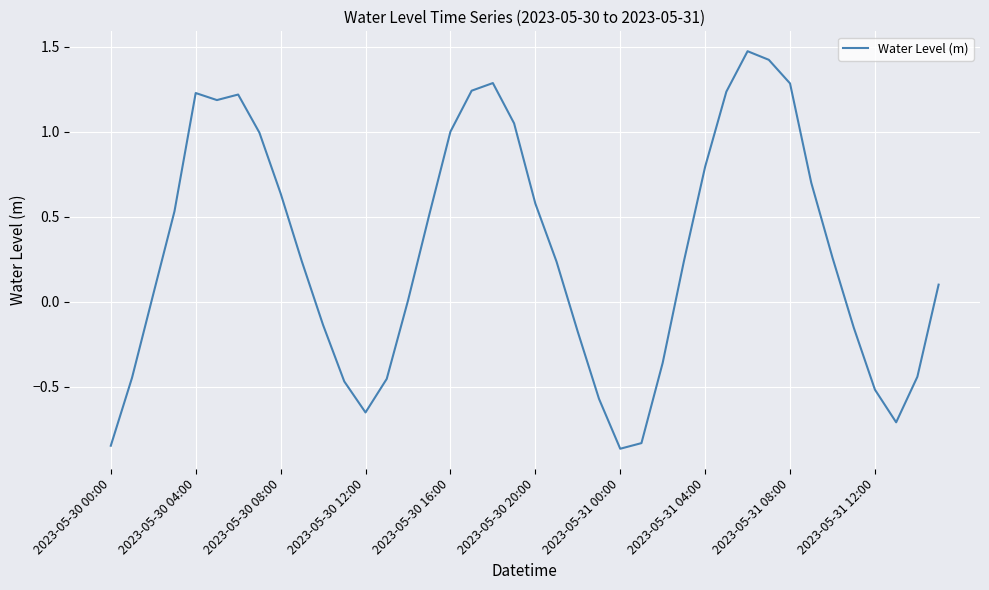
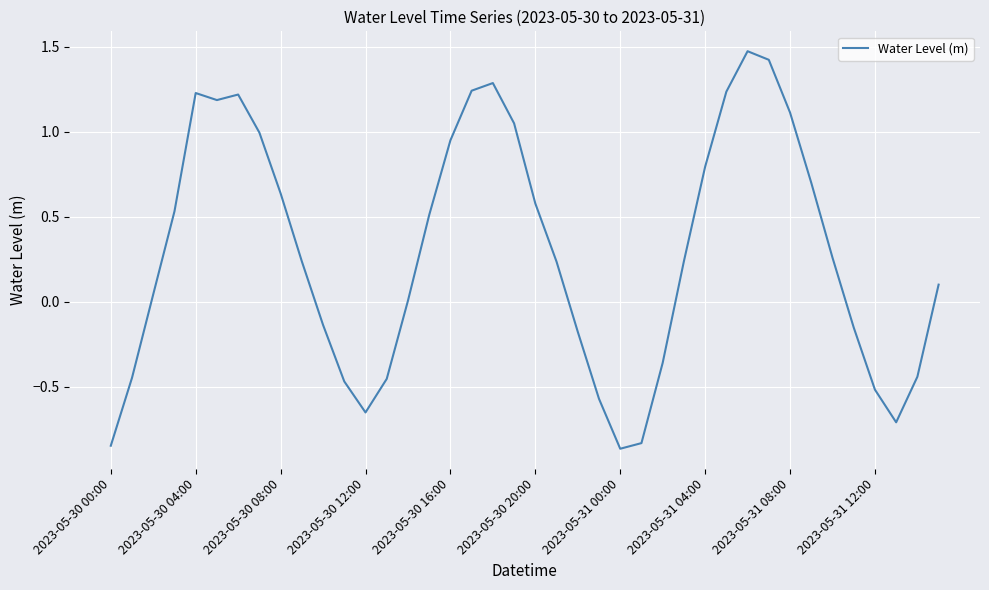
2023-05-30 16:00: 1.00 -> 0.95
2023-05-31 08:00: 1.29 -> 1.11
